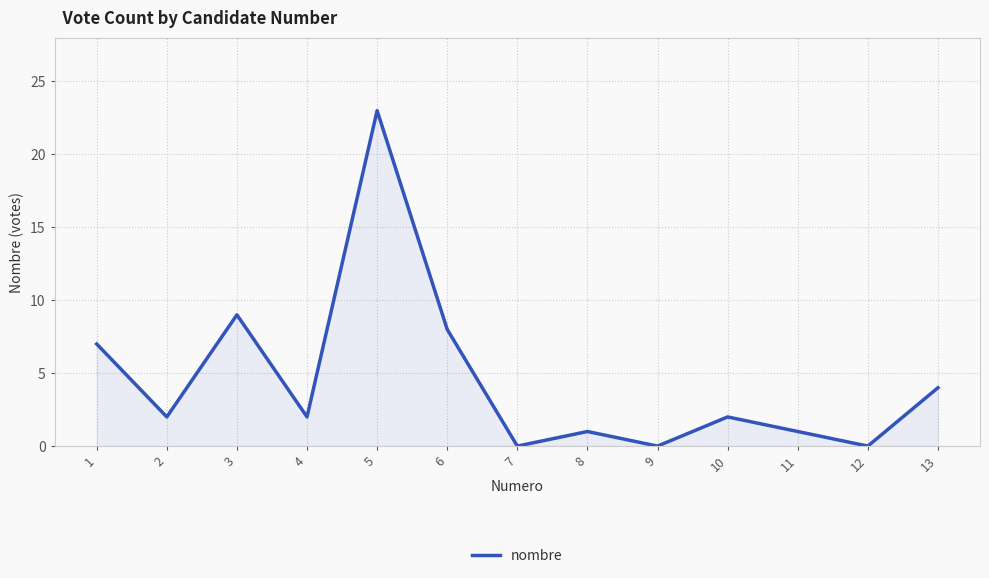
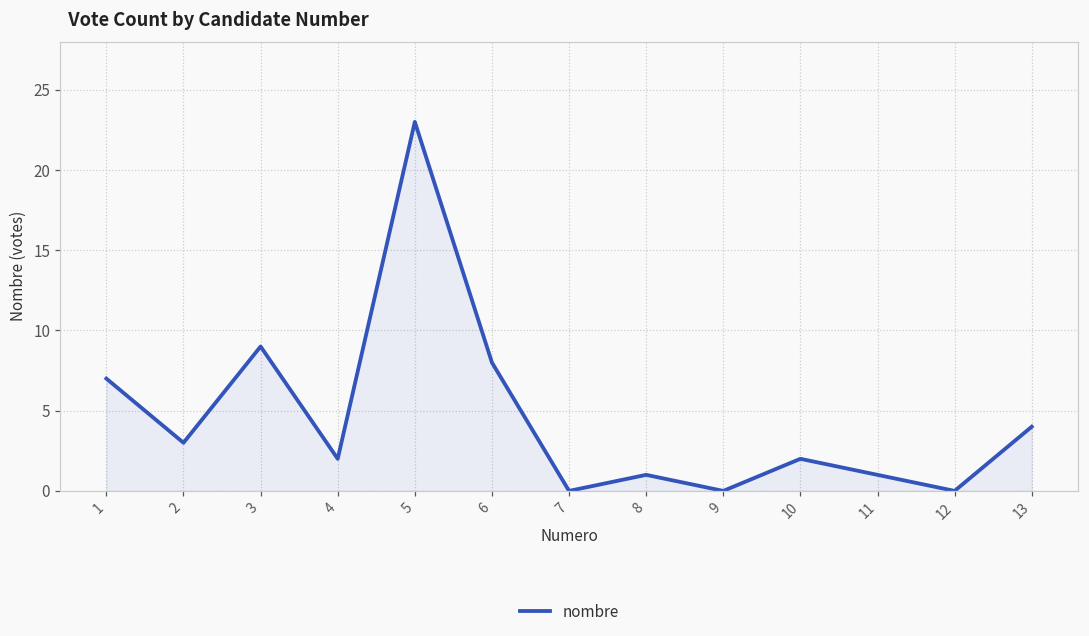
2: 2 -> 3
